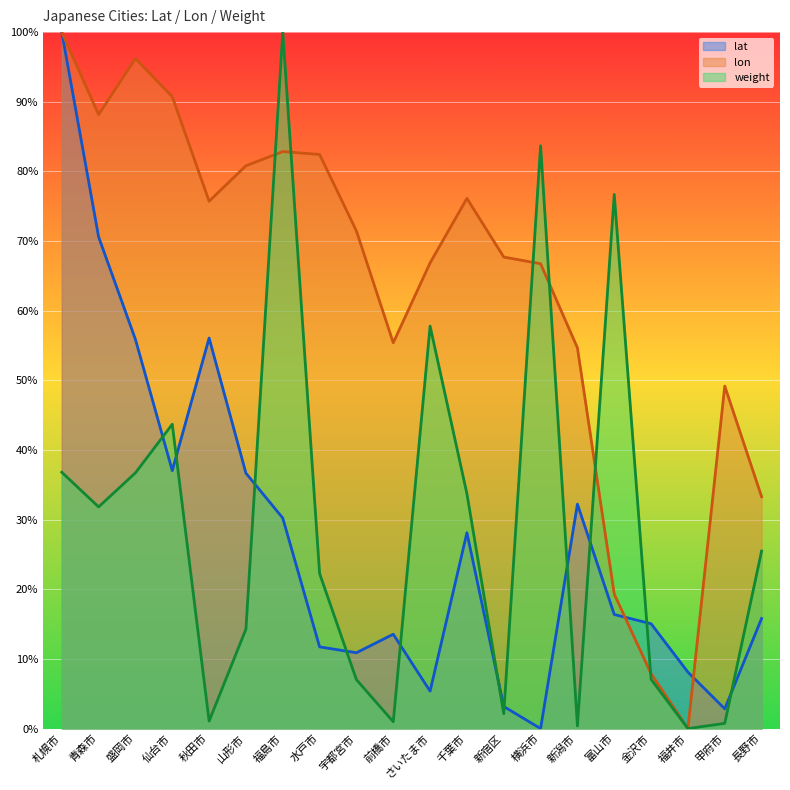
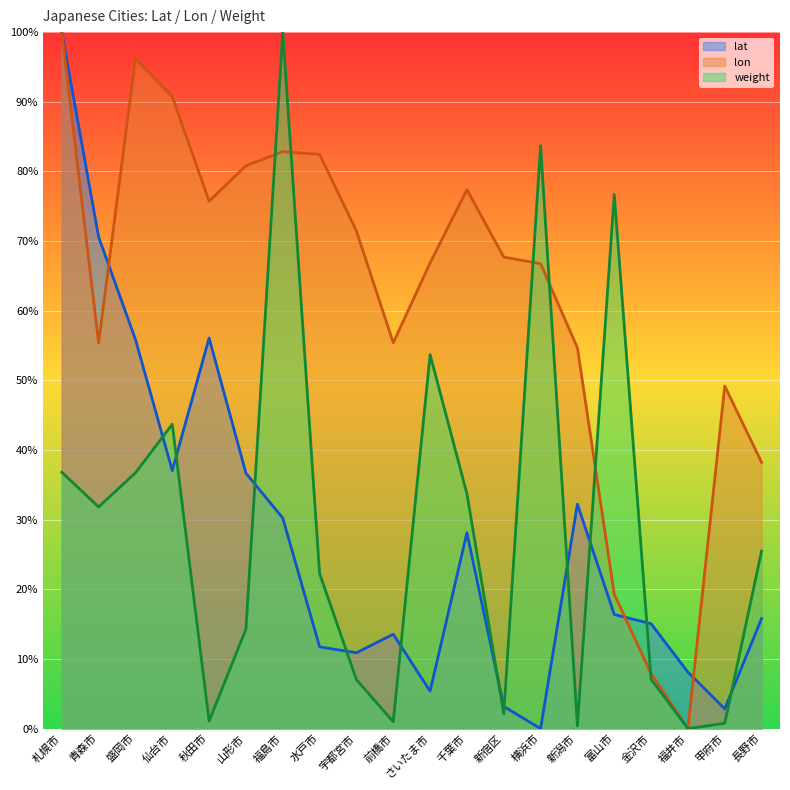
lon, 青森市: 88% -> 55%
weight, さいたま市: 58% -> 54%
lon, 千葉市: 76% -> 77%
lon, 長野市: 33% -> 38%
